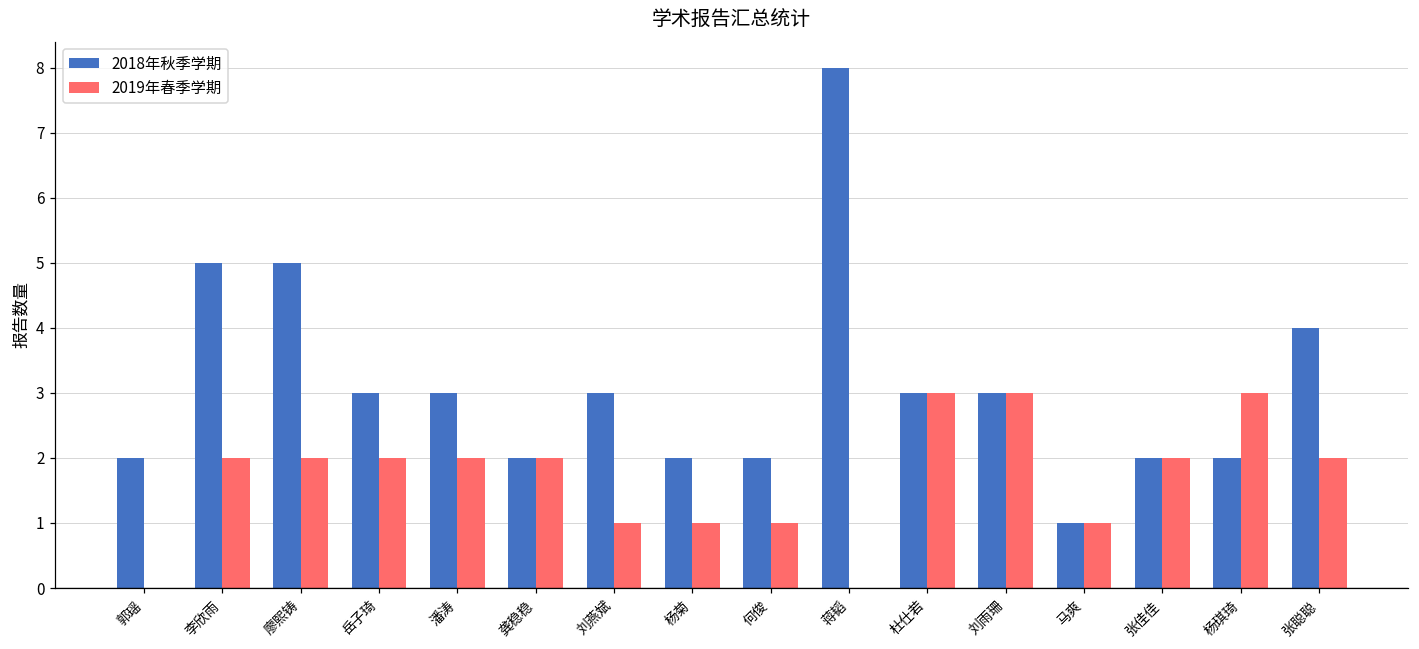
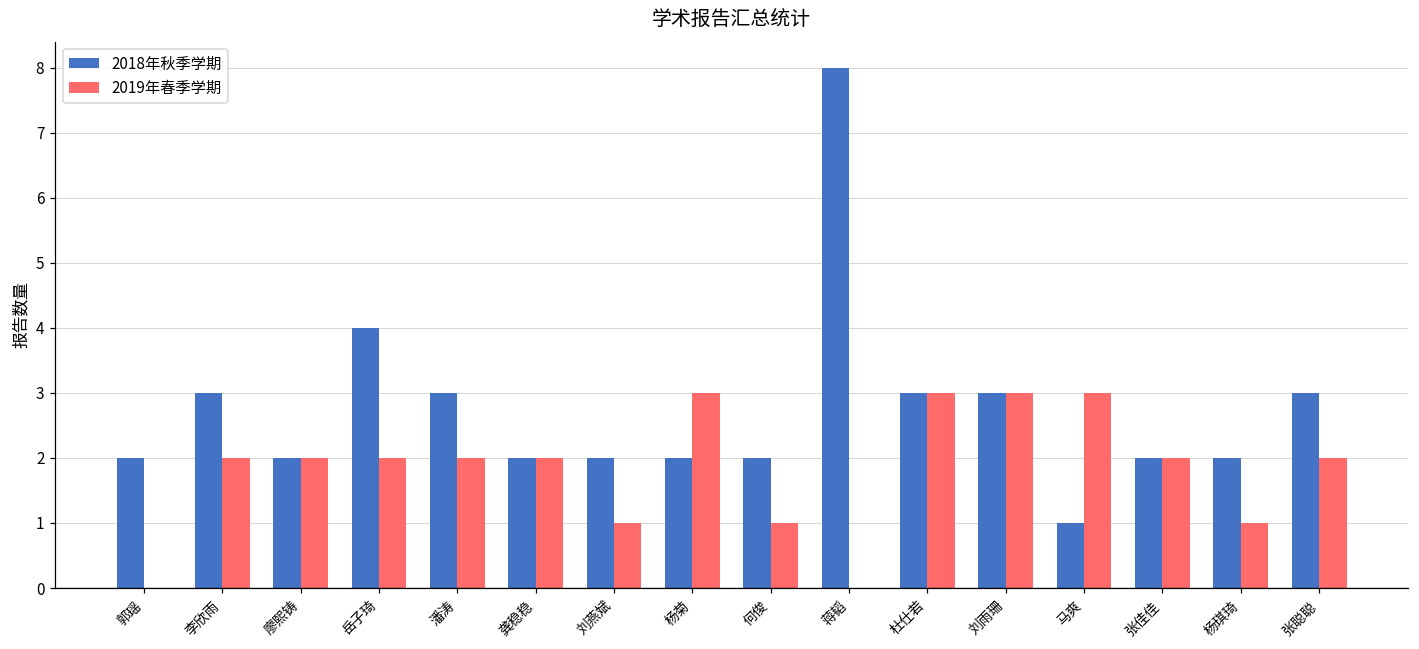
2018年秋季学期, 李欣雨: 5 -> 3
2018年秋季学期, 廖熙铸: 5 -> 2
2018年秋季学期, 岳子琦: 3 -> 4
2018年秋季学期, 刘燕斌: 3 -> 2
2019年春季学期, 杨菊: 1 -> 3
2019年春季学期, 马爽: 1 -> 3
2019年春季学期, 杨琪琦: 3 -> 1
2018年秋季学期, 张聪聪: 4 -> 3
